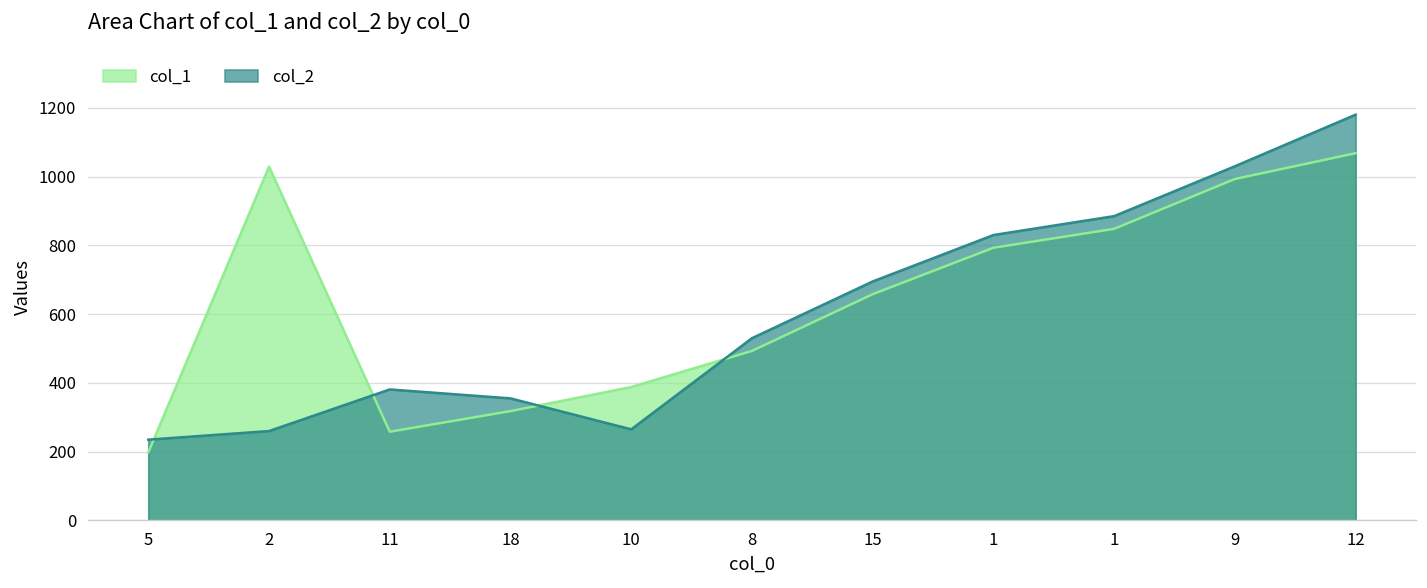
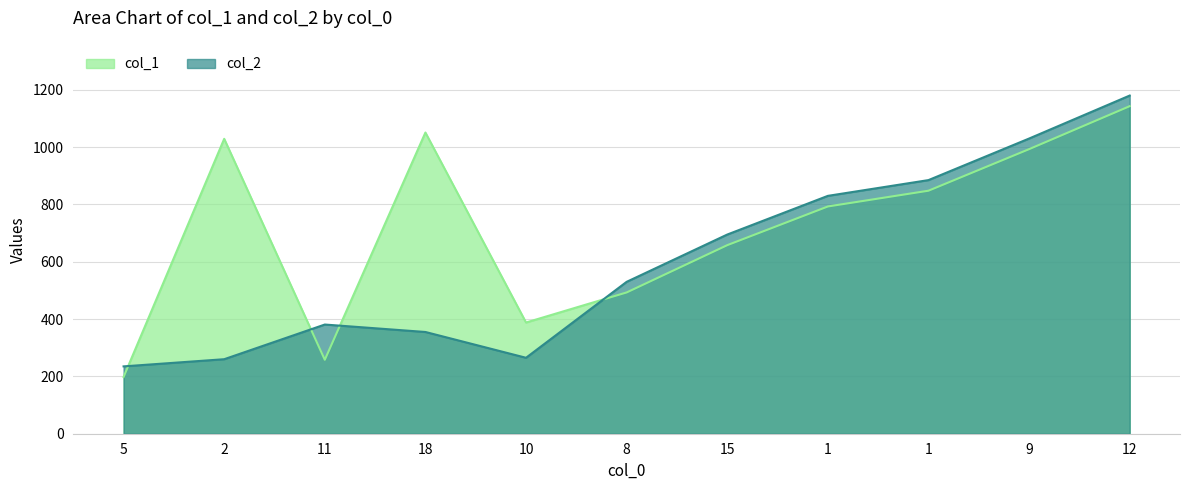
col_1, 18: 320 -> 1050
col_1, 12: 1070 -> 1140
